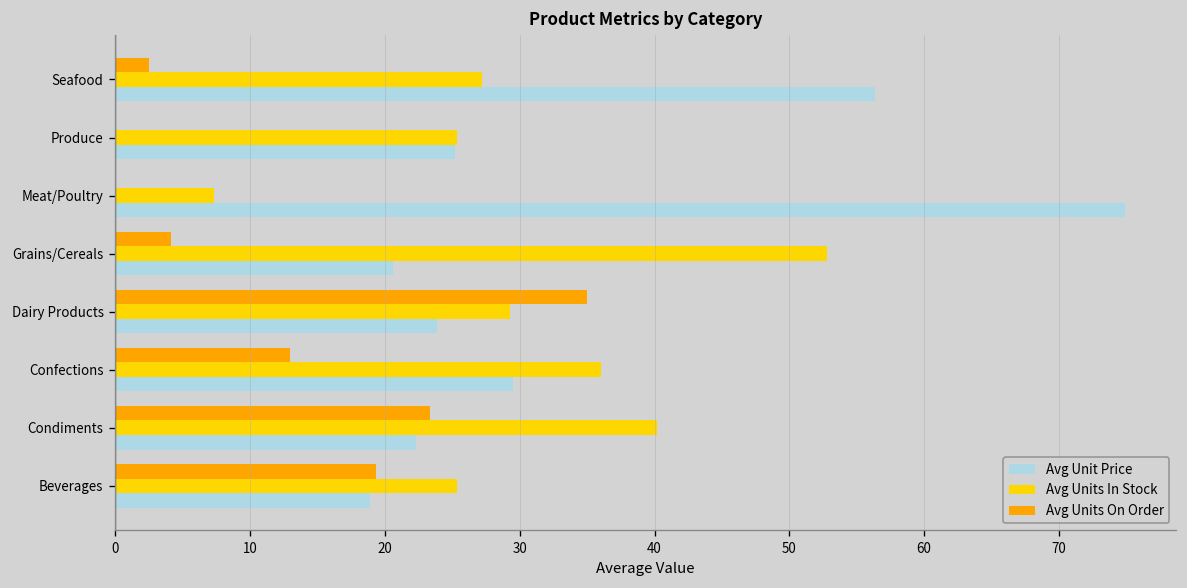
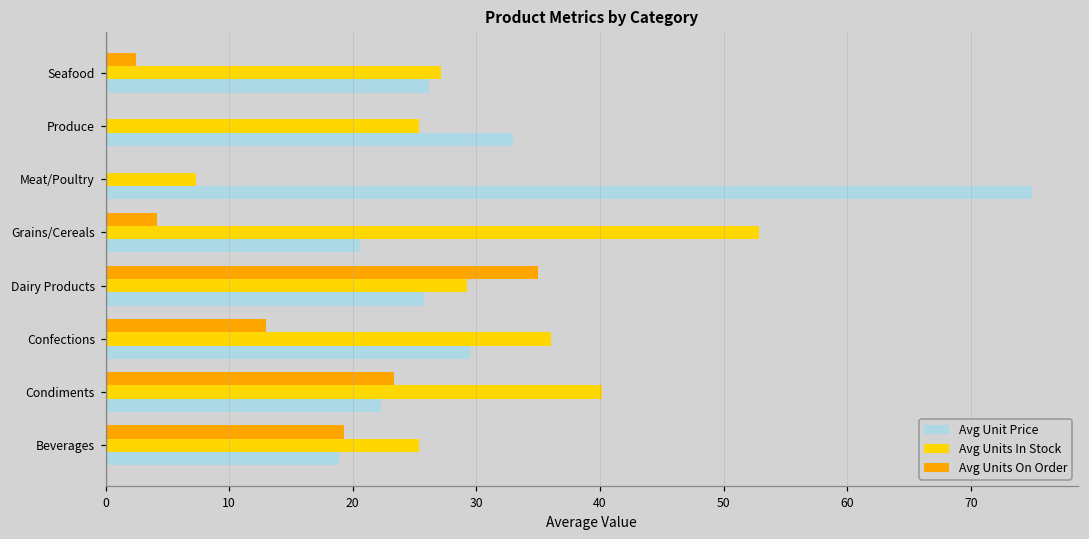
Avg Unit Price, Seafood: 56.4 -> 26.2
Avg Unit Price, Produce: 25.2 -> 33.0
Avg Unit Price, Dairy Products: 23.8 -> 25.7
